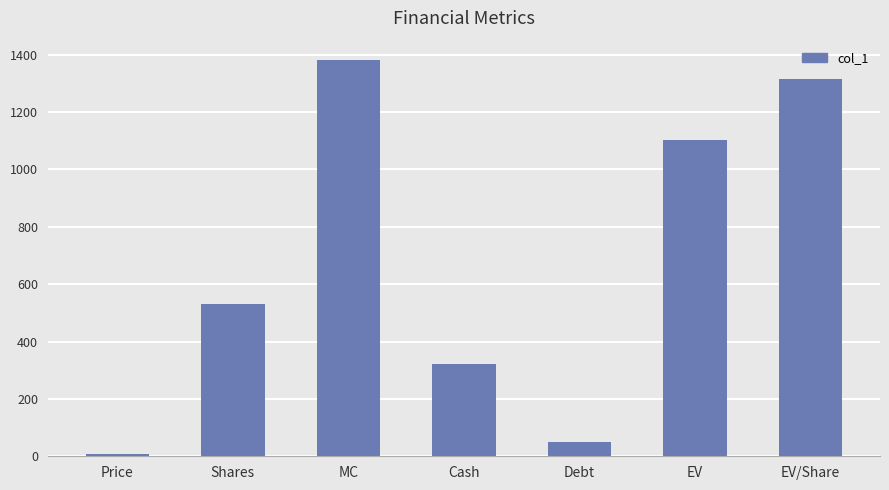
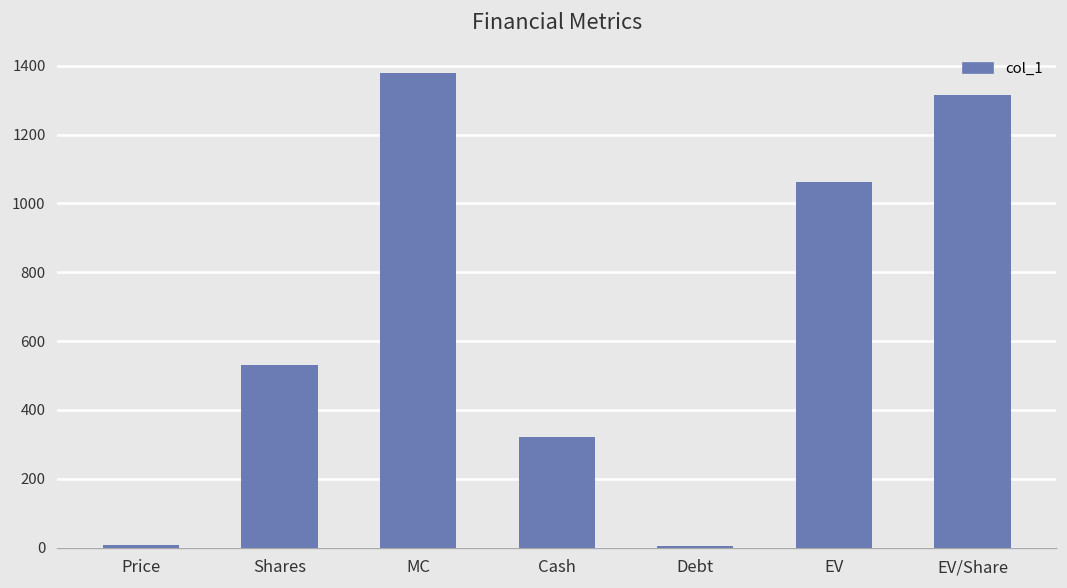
Debt: 50 -> 10
EV: 1100 -> 1060
